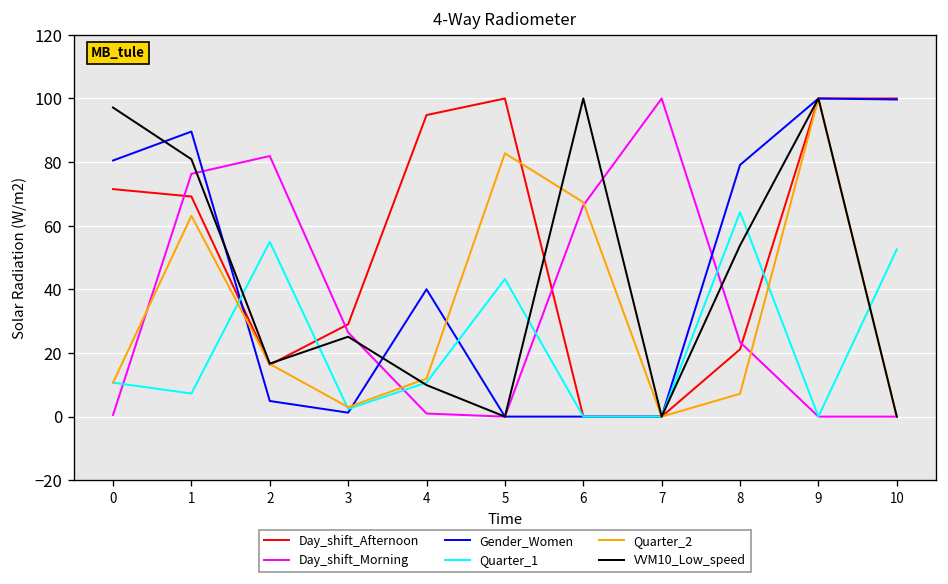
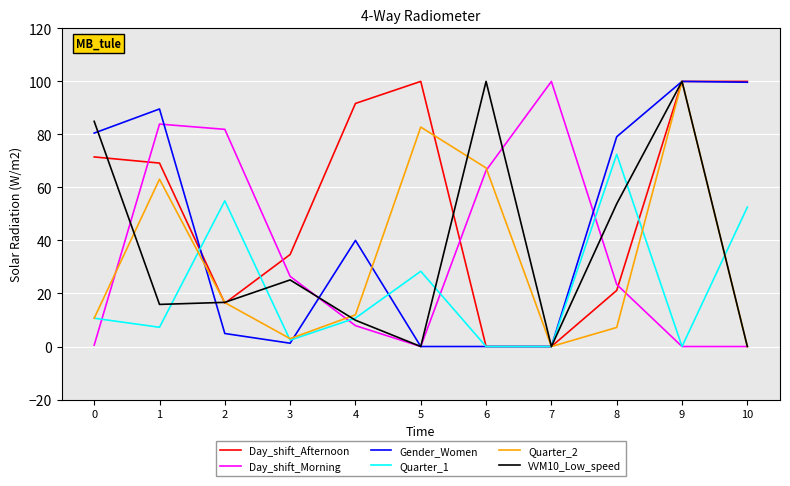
VVM10_Low_speed, 0: 97 -> 85
Day_shift_Morning, 1: 76 -> 84
VVM10_Low_speed, 1: 81 -> 16
Day_shift_Afternoon, 3: 29 -> 35
Day_shift_Afternoon, 4: 95 -> 92
Day_shift_Morning, 4: 1 -> 8
Quarter_1, 5: 43 -> 28
Quarter_1, 8: 64 -> 72
